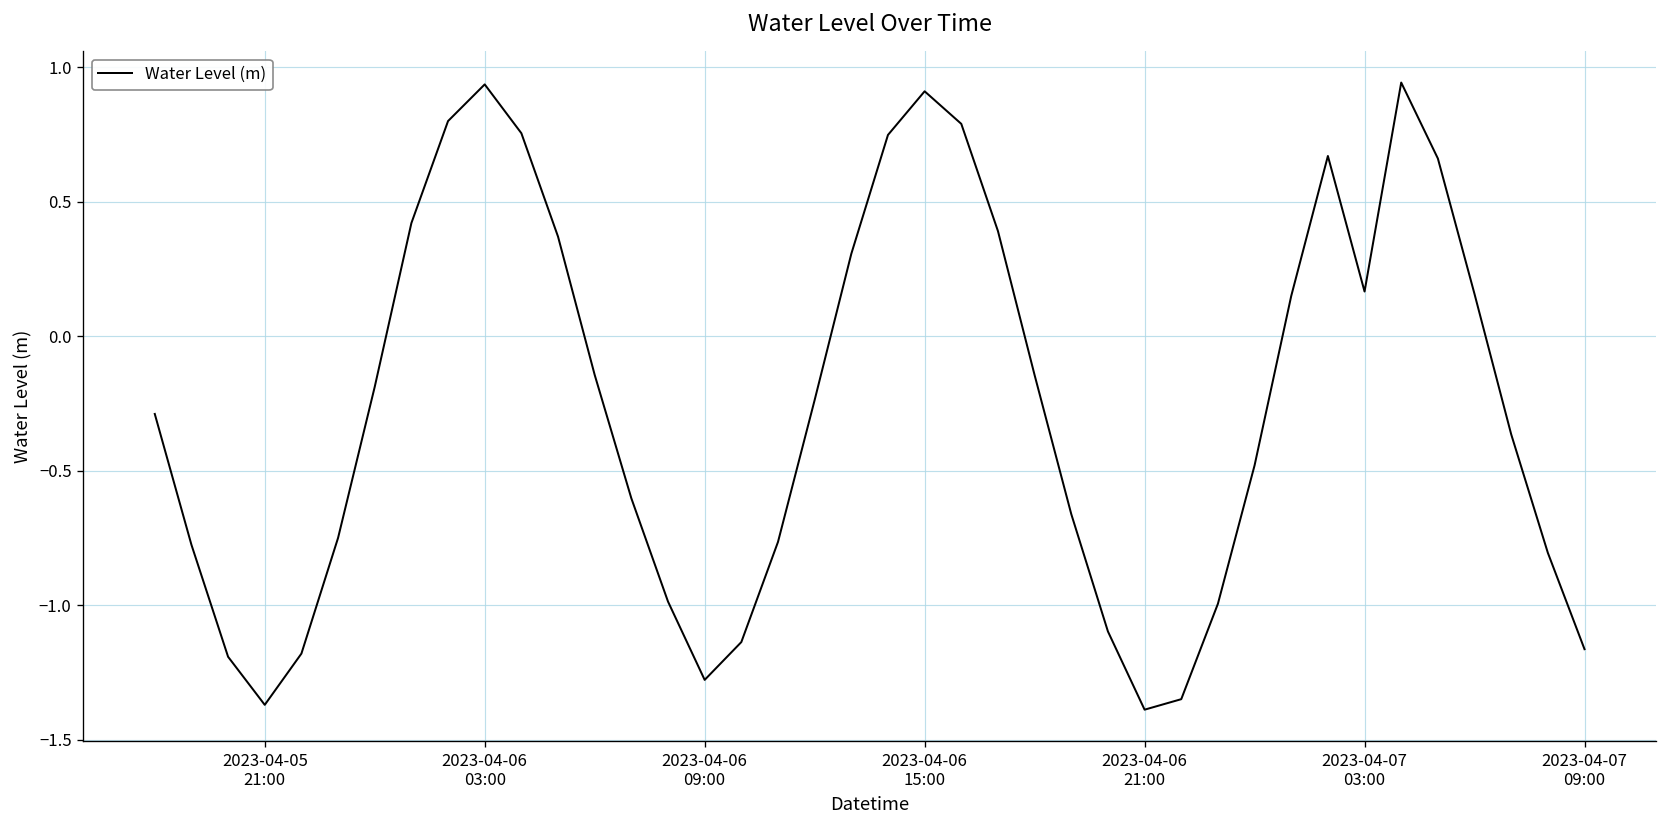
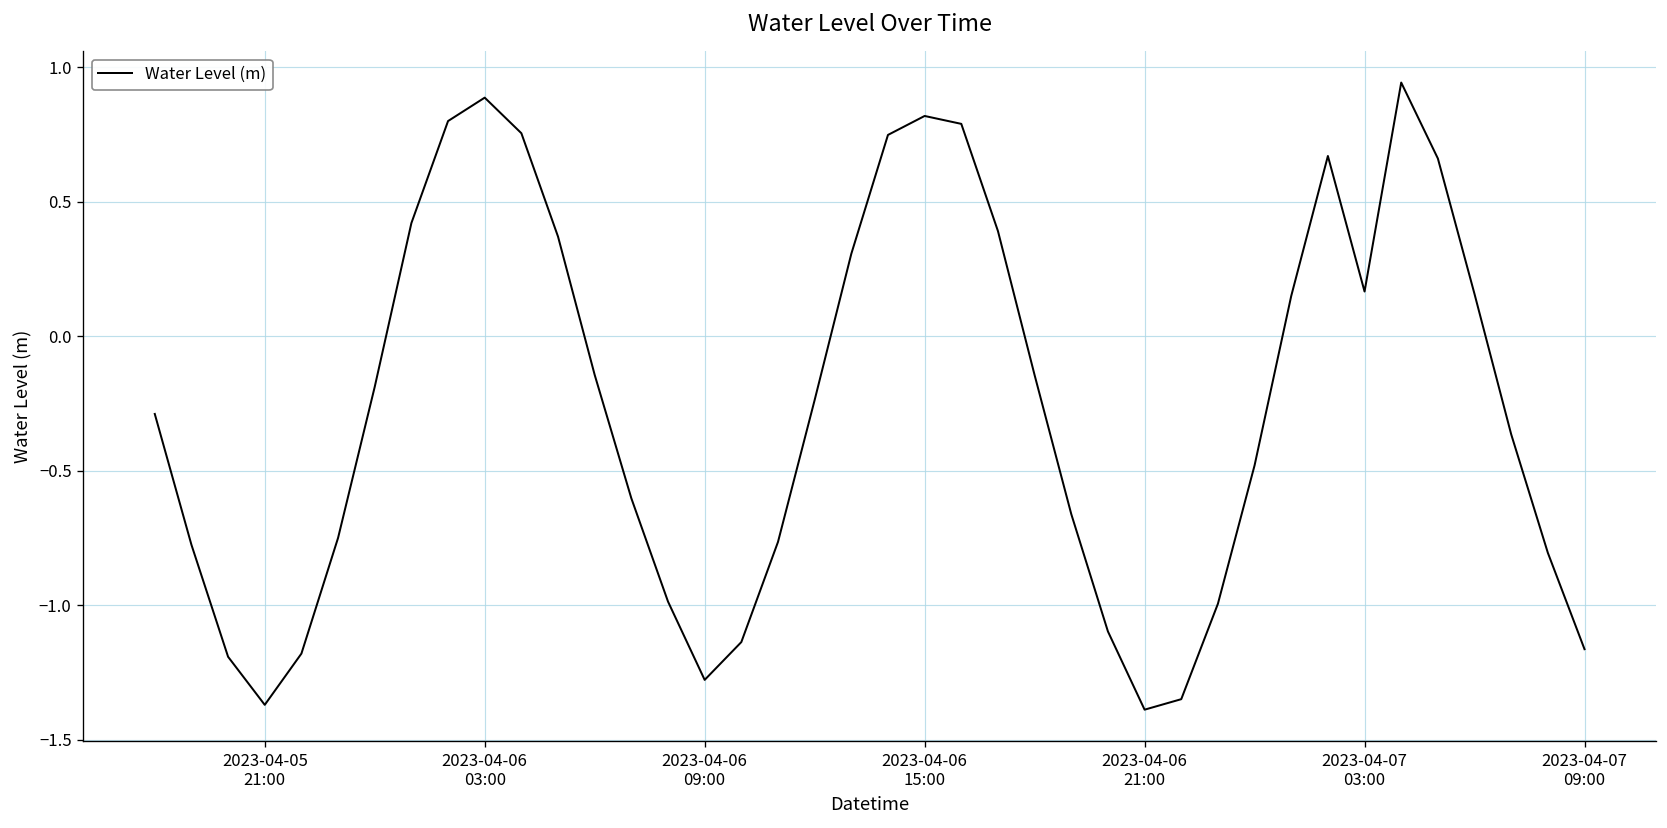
2023-04-06 03:00: 0.94 -> 0.89
2023-04-06 15:00: 0.91 -> 0.82
